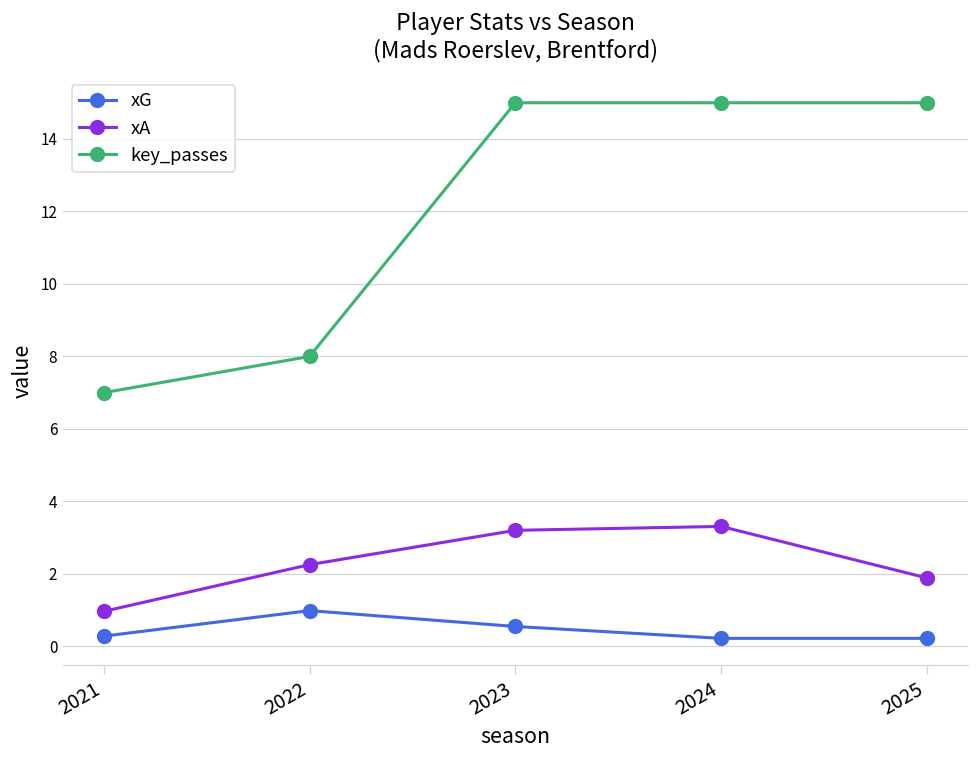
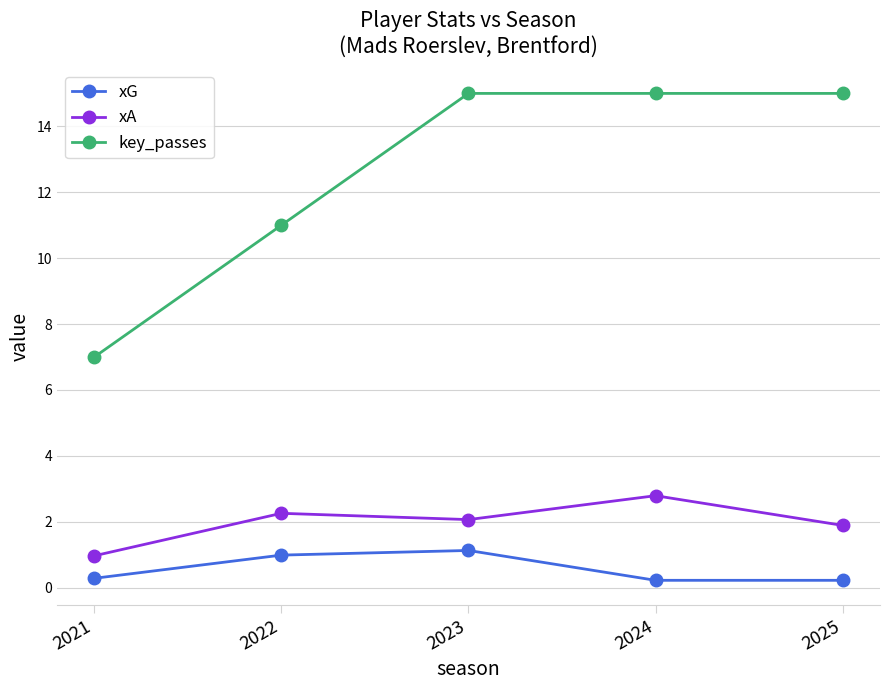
key_passes, 2022: 8 -> 11
xG, 2023: 0.5 -> 1.1
xA, 2023: 3.2 -> 2.1
xA, 2024: 3.3 -> 2.8
